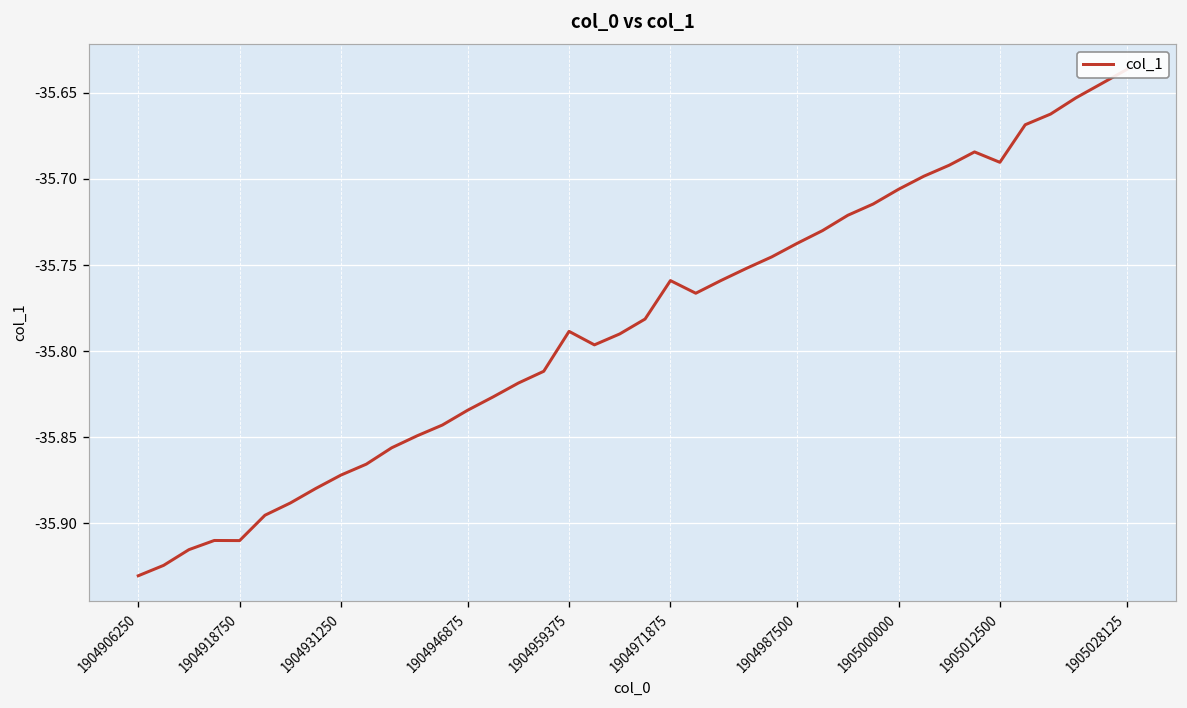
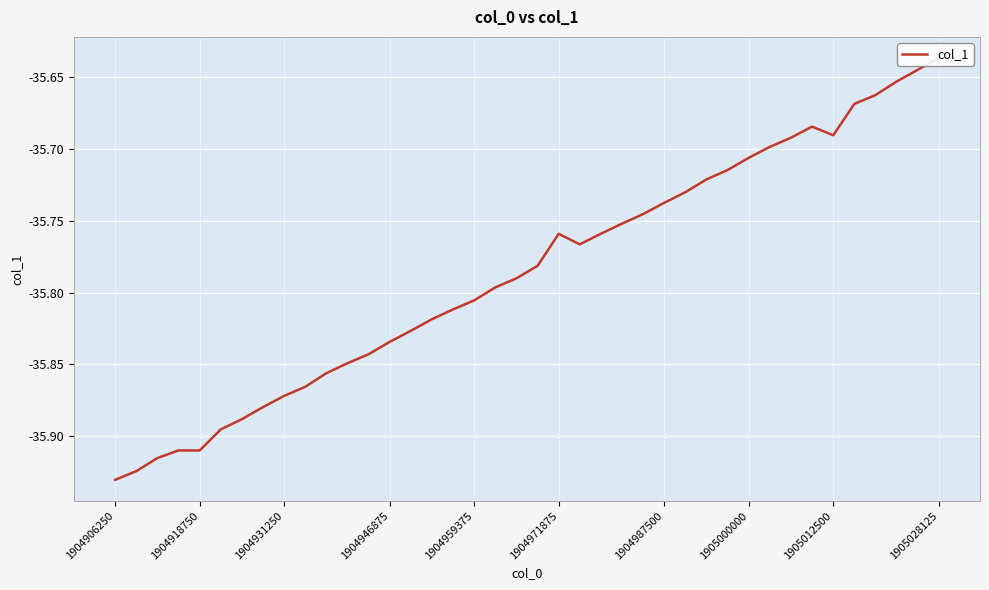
1904959375: -35.789 -> -35.805
